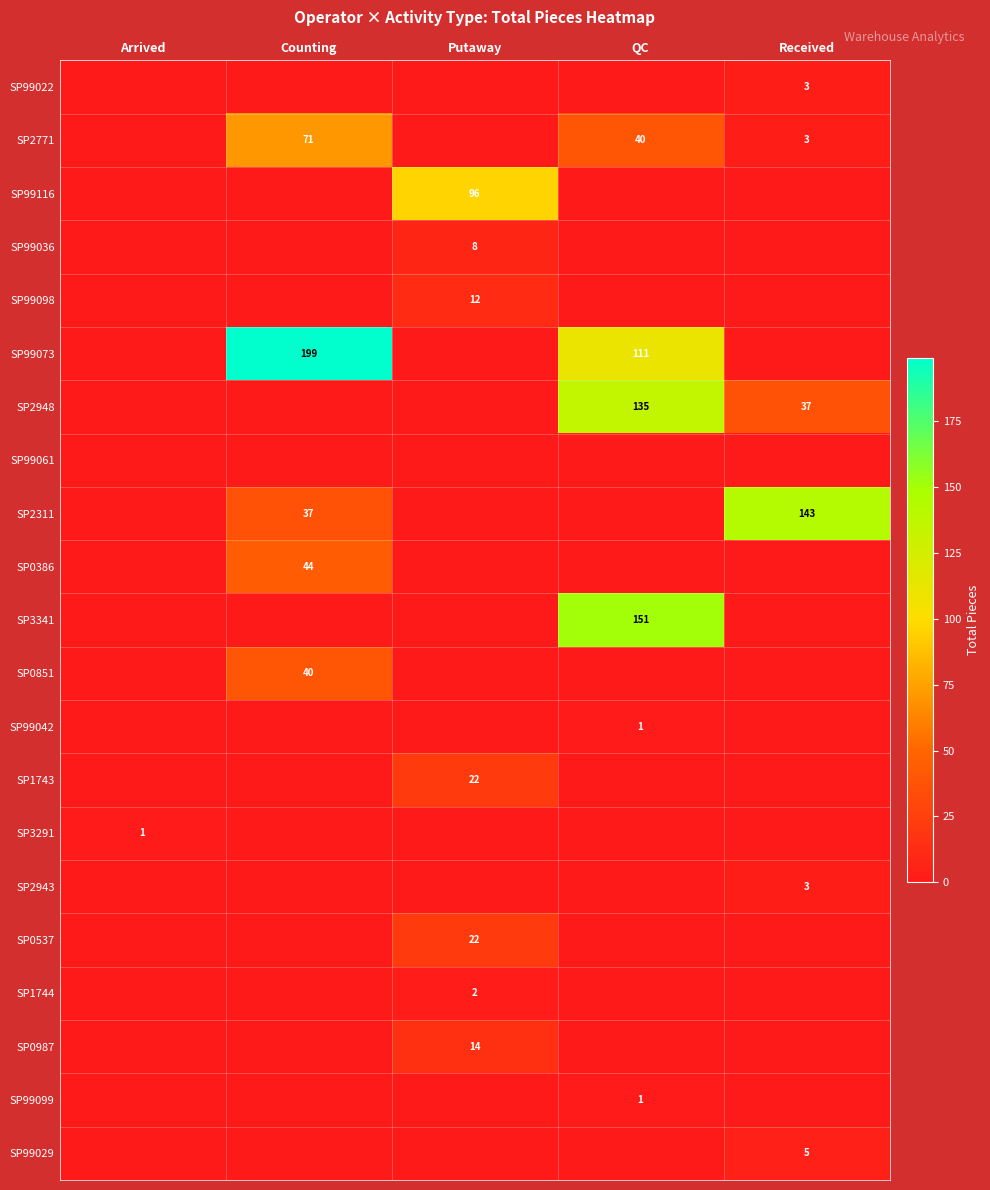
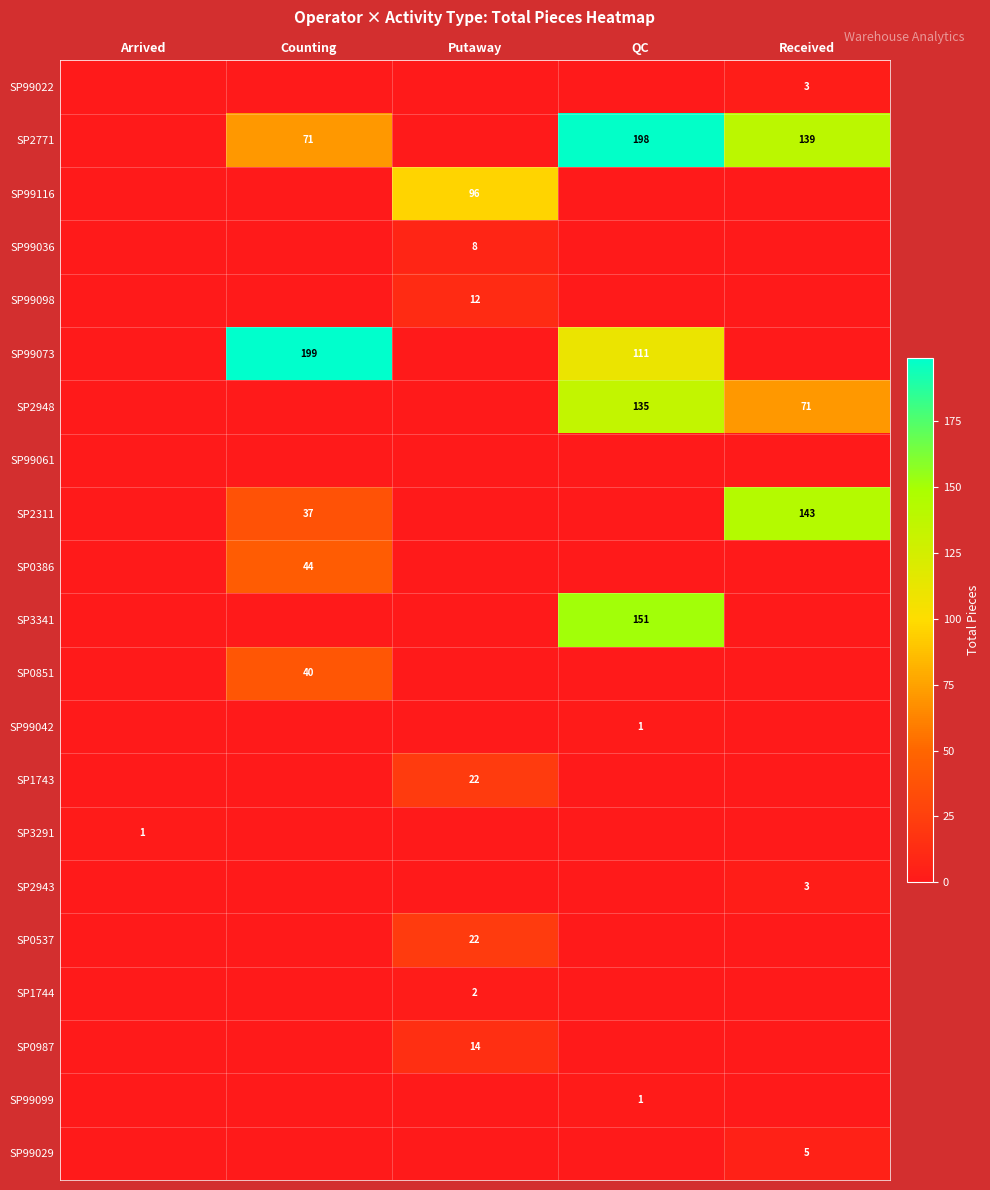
SP2771, QC: 40 -> 198
SP2771, Received: 3 -> 139
SP2948, Received: 37 -> 71
